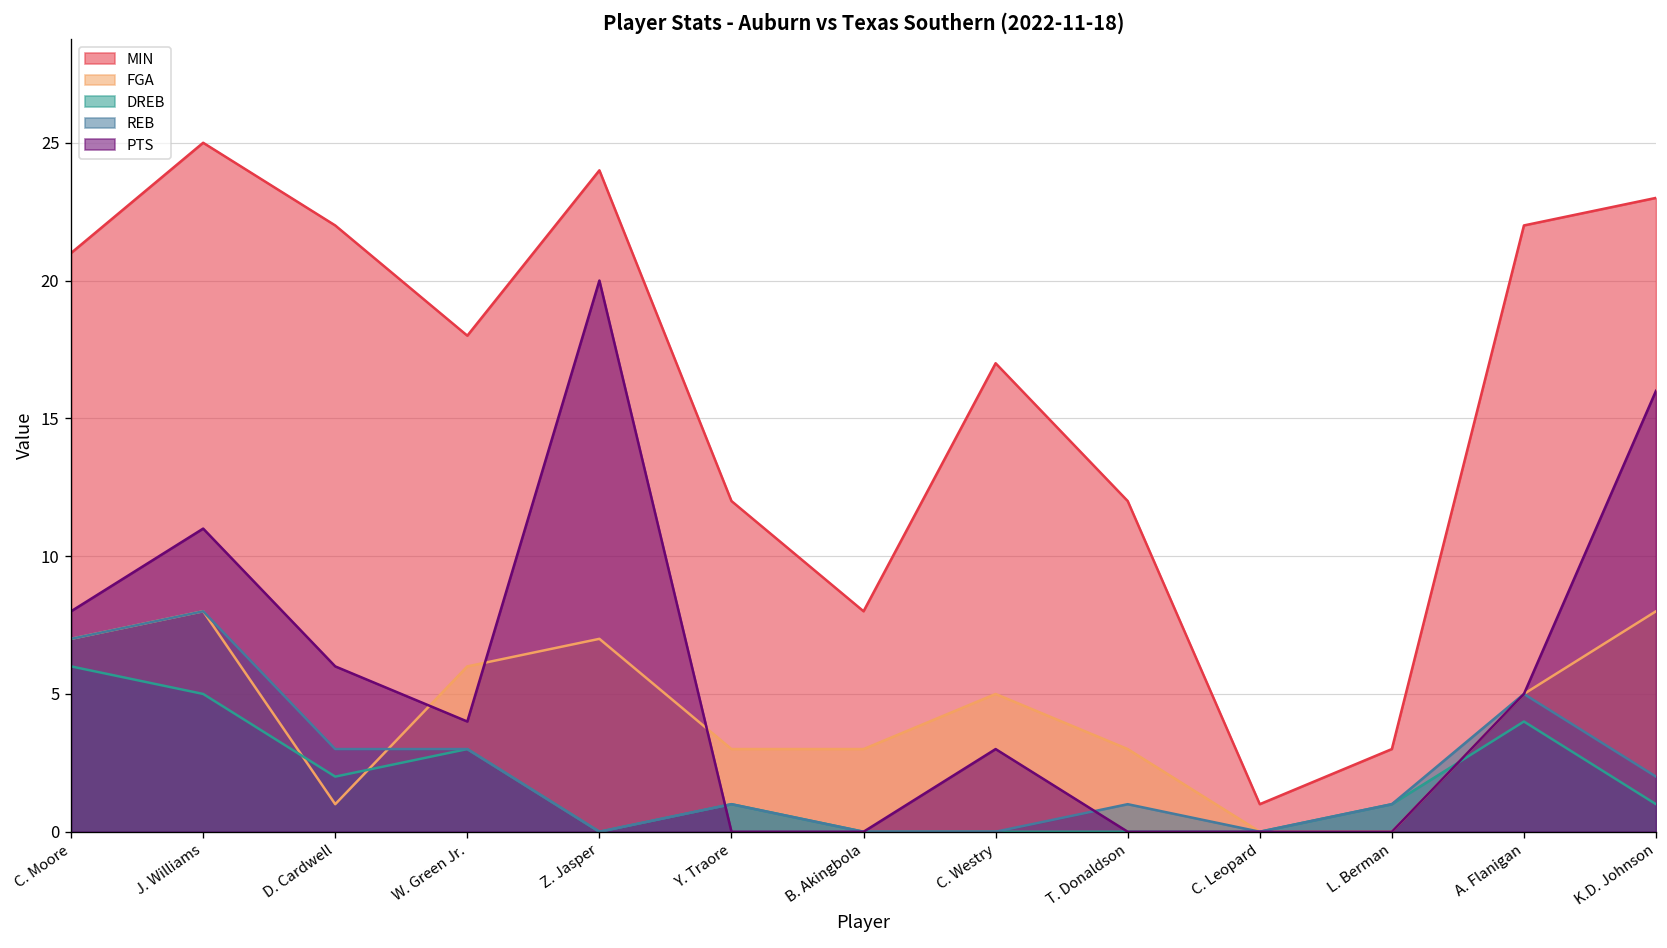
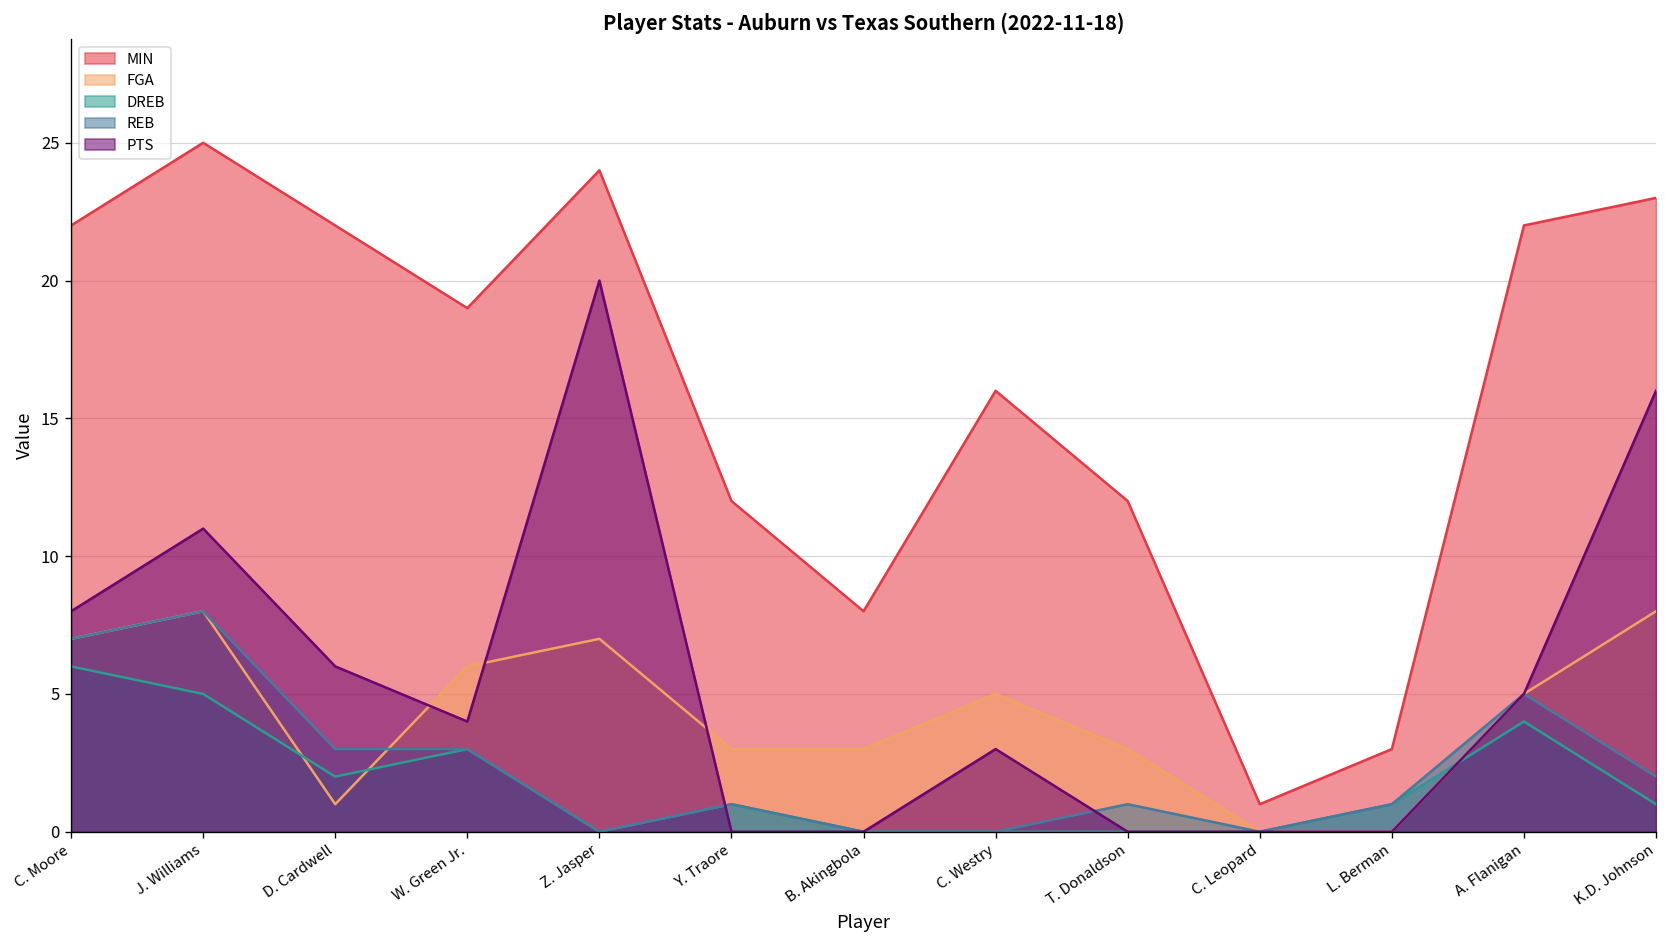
MIN, C. Moore: 21 -> 22
MIN, W. Green Jr.: 18 -> 19
MIN, C. Westry: 17 -> 16
